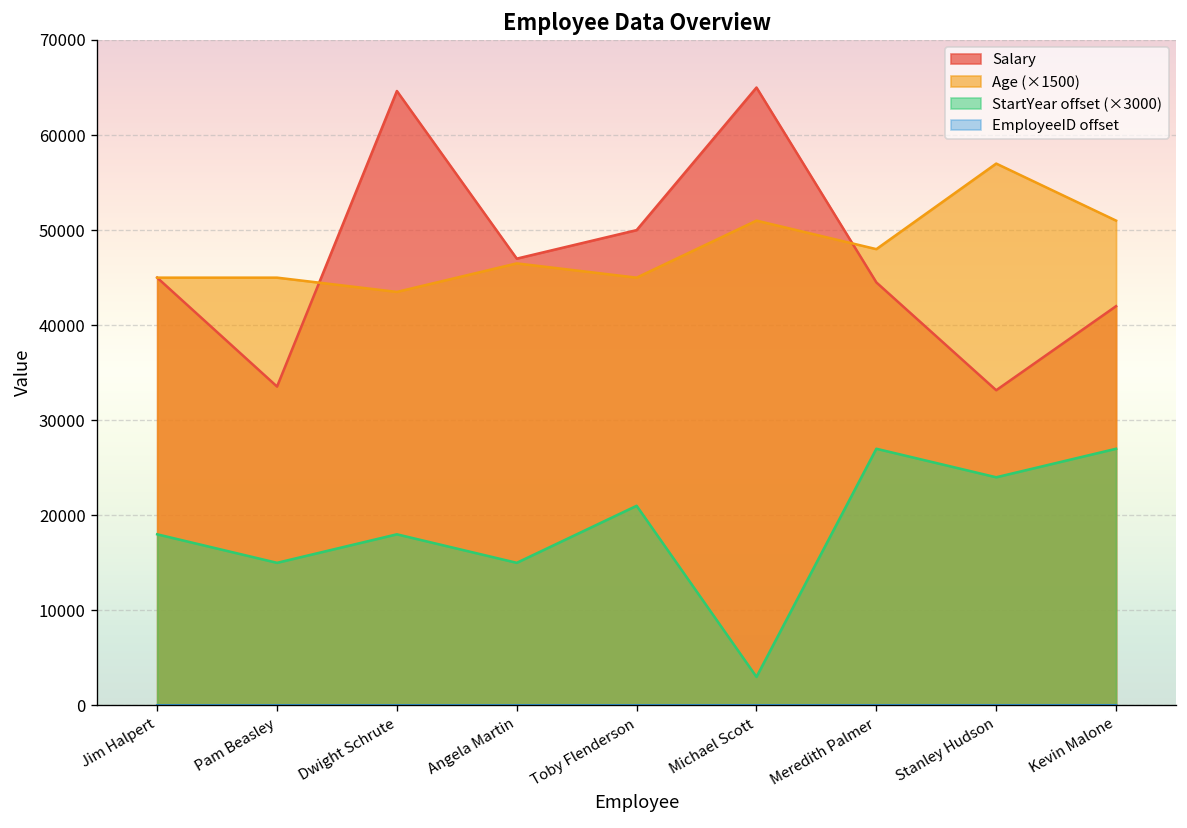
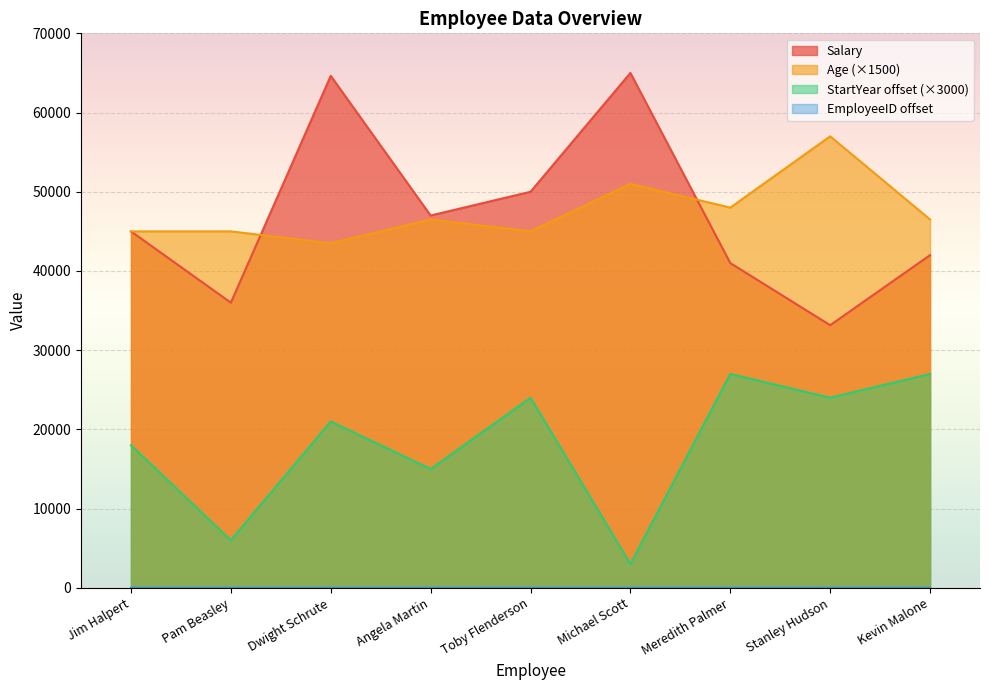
Salary, Pam Beasley: 34000 -> 36000
StartYear offset (×3000), Pam Beasley: 15000 -> 6000
StartYear offset (×3000), Dwight Schrute: 18000 -> 21000
StartYear offset (×3000), Toby Flenderson: 21000 -> 24000
Salary, Meredith Palmer: 45000 -> 41000
Age (×1500), Kevin Malone: 51000 -> 47000
